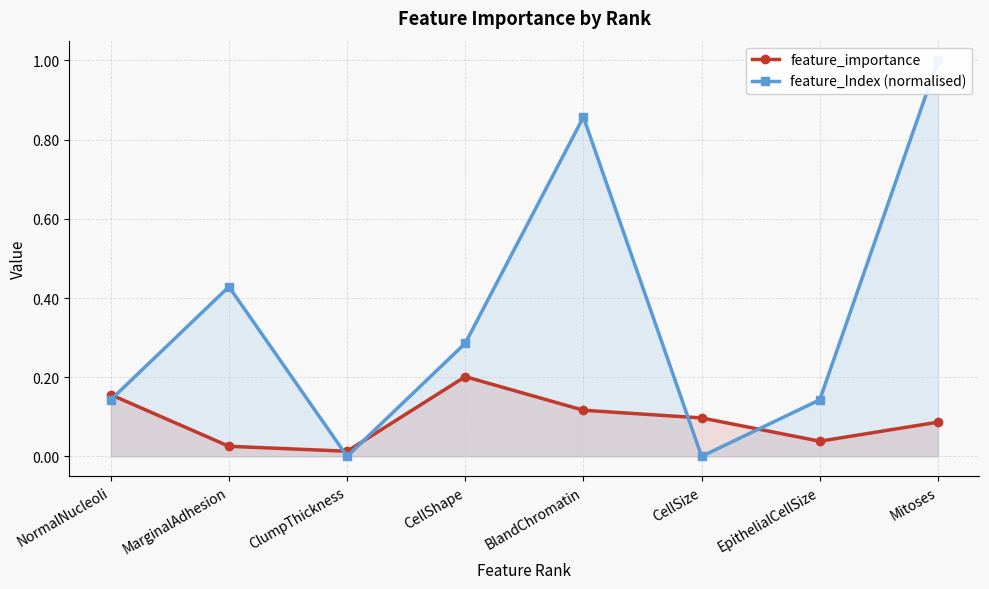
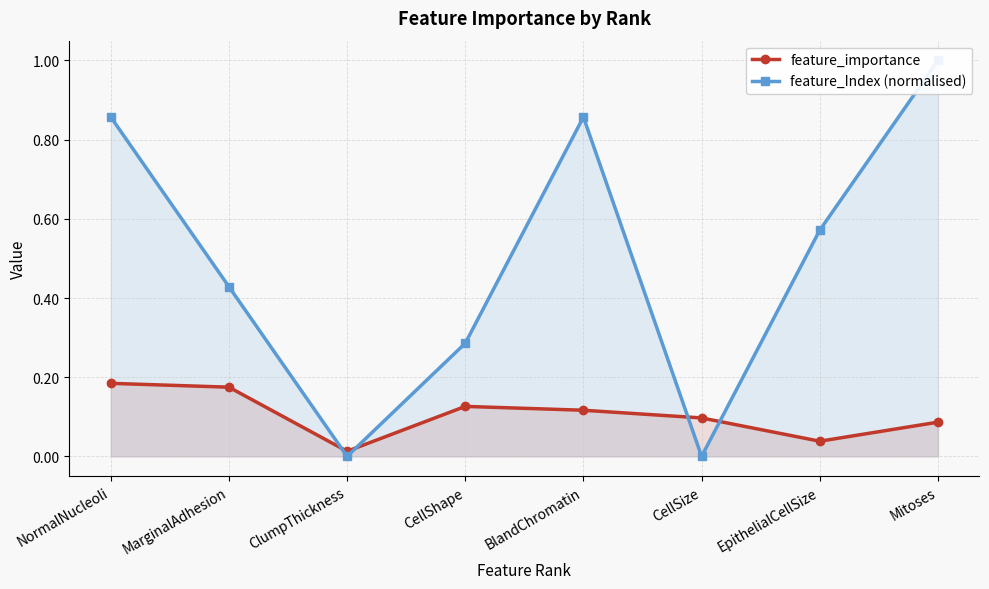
feature_importance, NormalNucleoli: 0.16 -> 0.18
feature_Index (normalised), NormalNucleoli: 0.14 -> 0.86
feature_importance, MarginalAdhesion: 0.03 -> 0.17
feature_importance, CellShape: 0.20 -> 0.13
feature_Index (normalised), EpithelialCellSize: 0.14 -> 0.57
